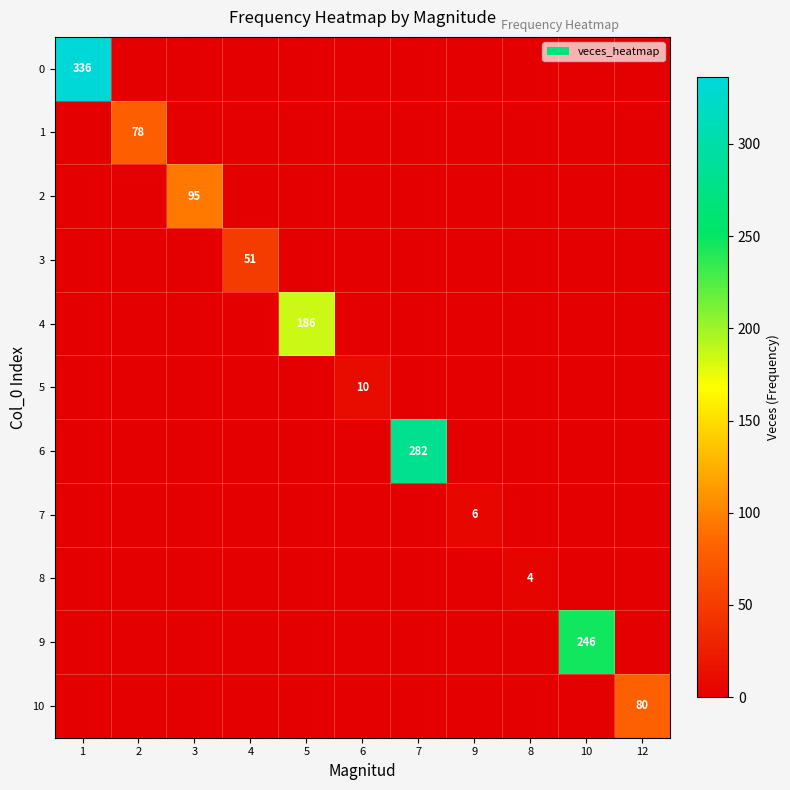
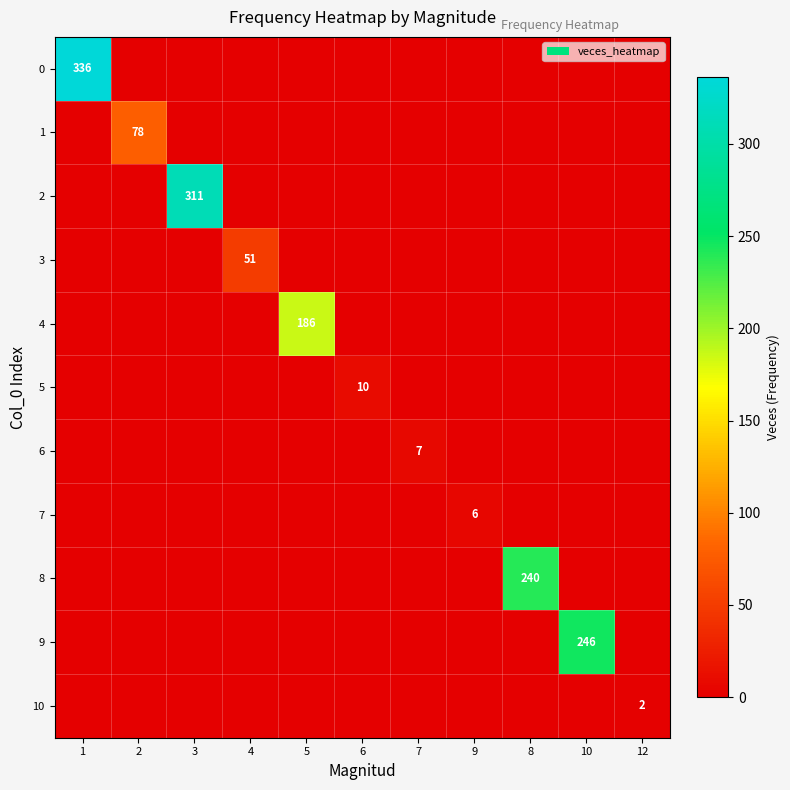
2, 3: 95 -> 311
6, 7: 282 -> 7
8, 8: 4 -> 240
10, 12: 80 -> 2
